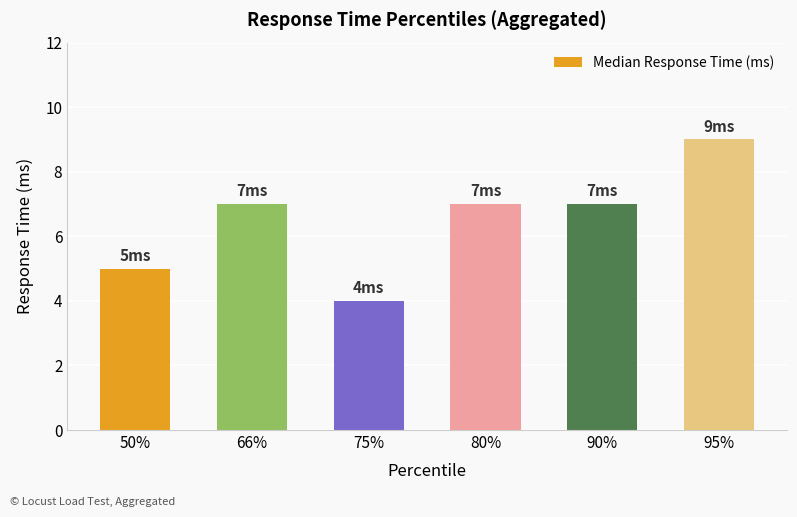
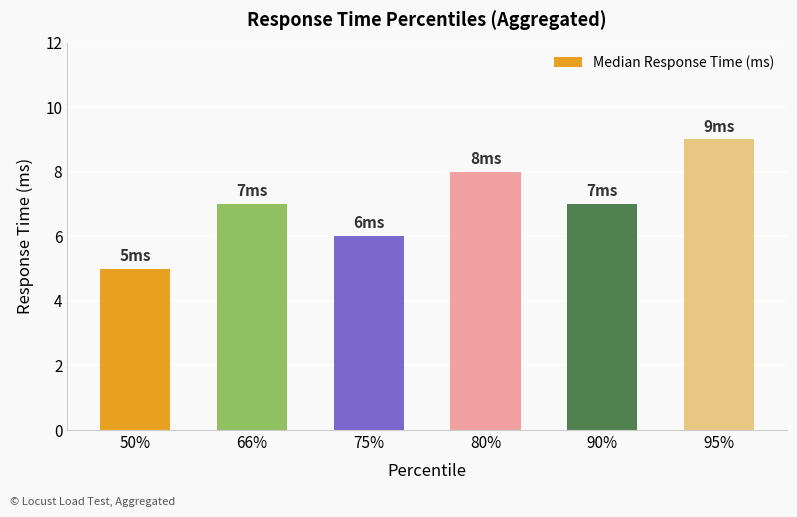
75%: 4 -> 6
80%: 7 -> 8
